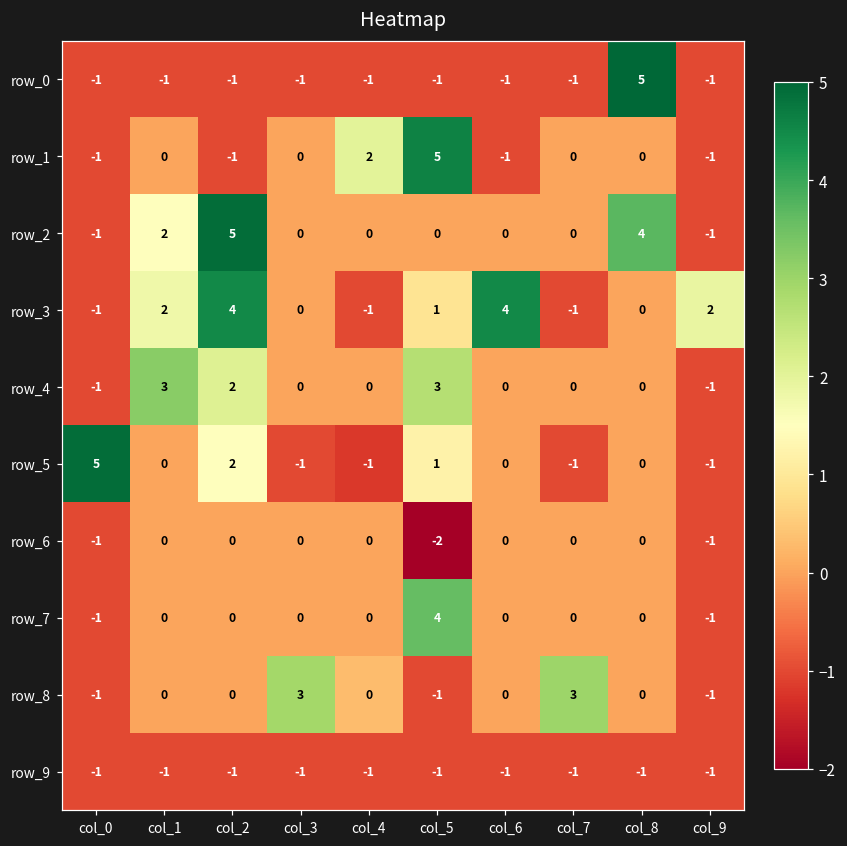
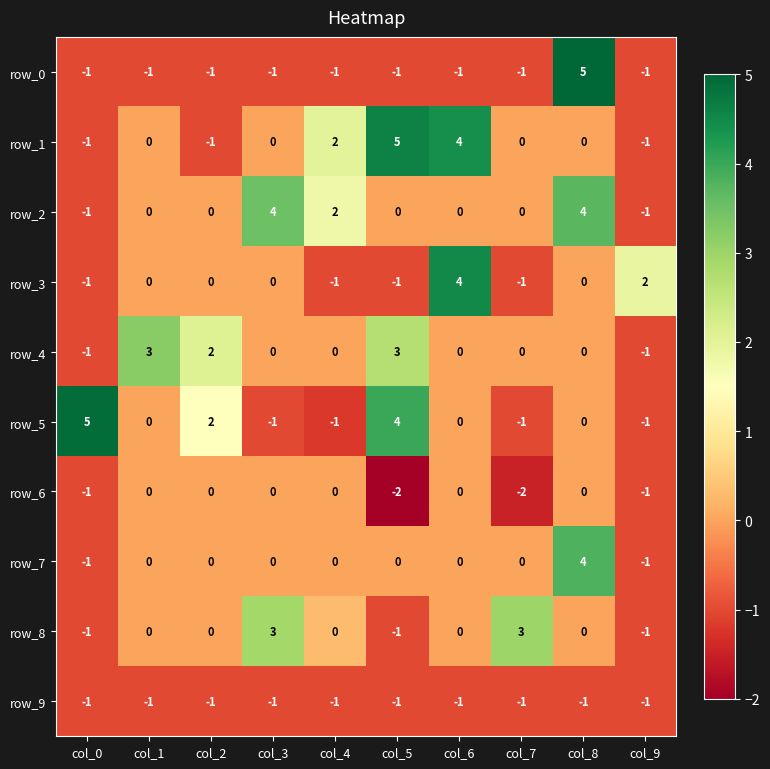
row_1, col_6: -1 -> 4
row_2, col_1: 2 -> 0
row_2, col_2: 5 -> 0
row_2, col_3: 0 -> 4
row_2, col_4: 0 -> 2
row_3, col_1: 2 -> 0
row_3, col_2: 4 -> 0
row_3, col_5: 1 -> -1
row_5, col_5: 1 -> 4
row_6, col_7: 0 -> -2
row_7, col_5: 4 -> 0
row_7, col_8: 0 -> 4
